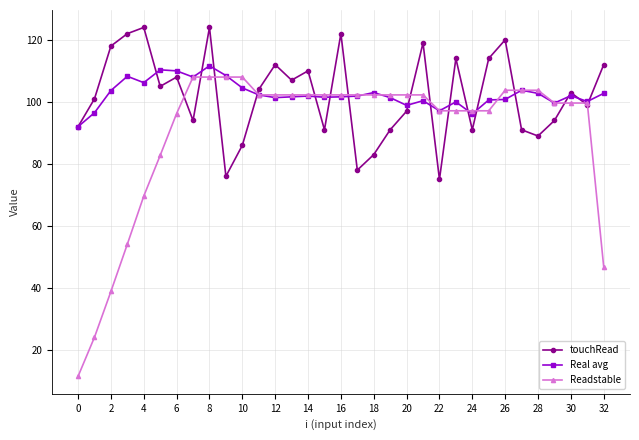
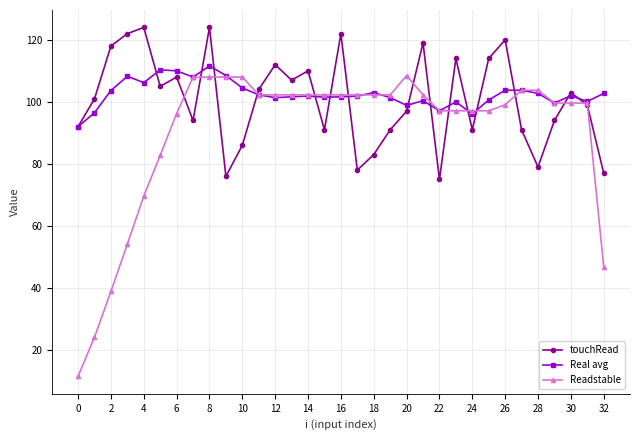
Readstable, 20: 102 -> 108
Real avg, 26: 101 -> 104
Readstable, 26: 104 -> 99
touchRead, 28: 89 -> 79
touchRead, 32: 112 -> 77
